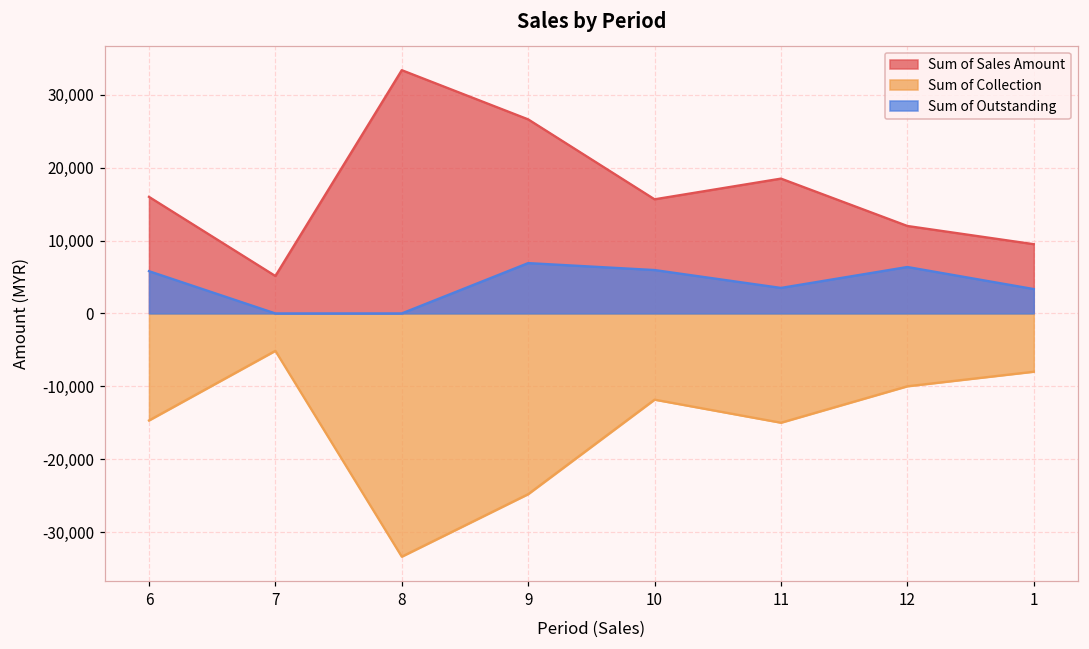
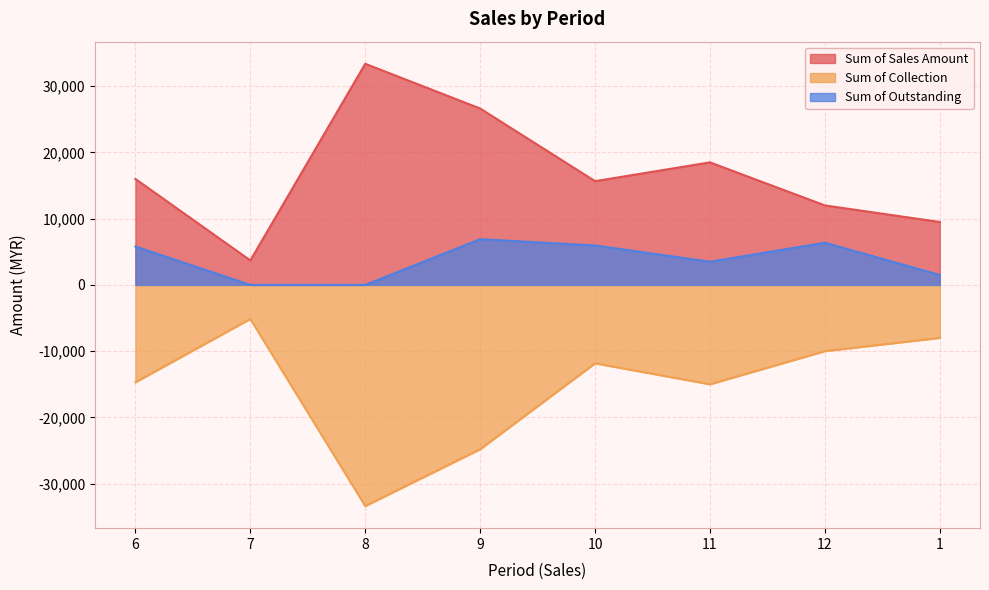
Sum of Sales Amount, 7: 5,000 -> 4,000
Sum of Outstanding, 1: 3,000 -> 2,000
